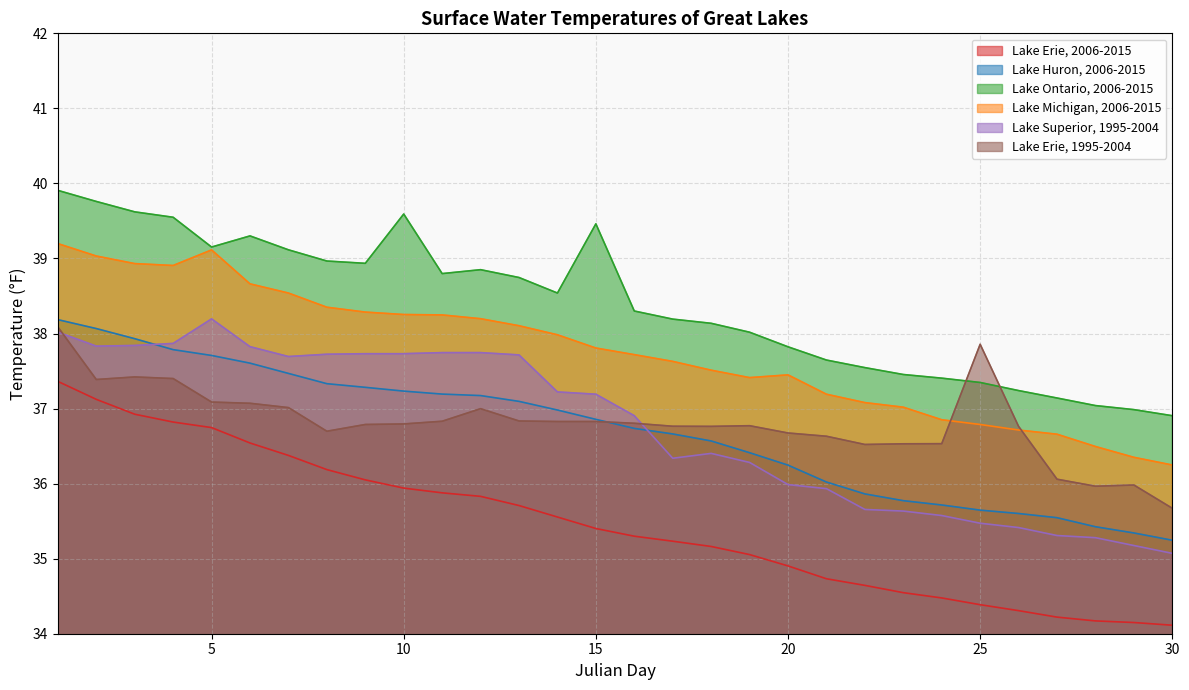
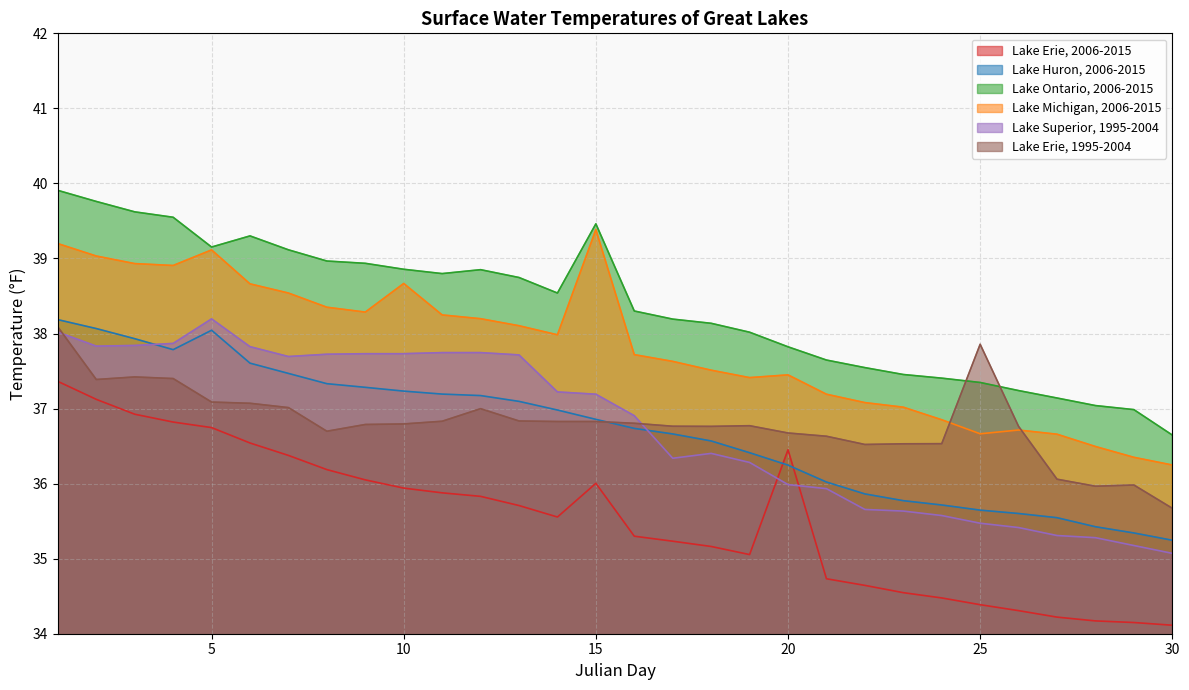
Lake Huron, 2006-2015, 5: 37.7 -> 38.0
Lake Ontario, 2006-2015, 10: 39.6 -> 38.9
Lake Michigan, 2006-2015, 10: 38.3 -> 38.7
Lake Erie, 2006-2015, 15: 35.4 -> 36.0
Lake Michigan, 2006-2015, 15: 37.8 -> 39.4
Lake Erie, 2006-2015, 20: 34.9 -> 36.5
Lake Michigan, 2006-2015, 25: 36.8 -> 36.7
Lake Ontario, 2006-2015, 30: 36.9 -> 36.6
